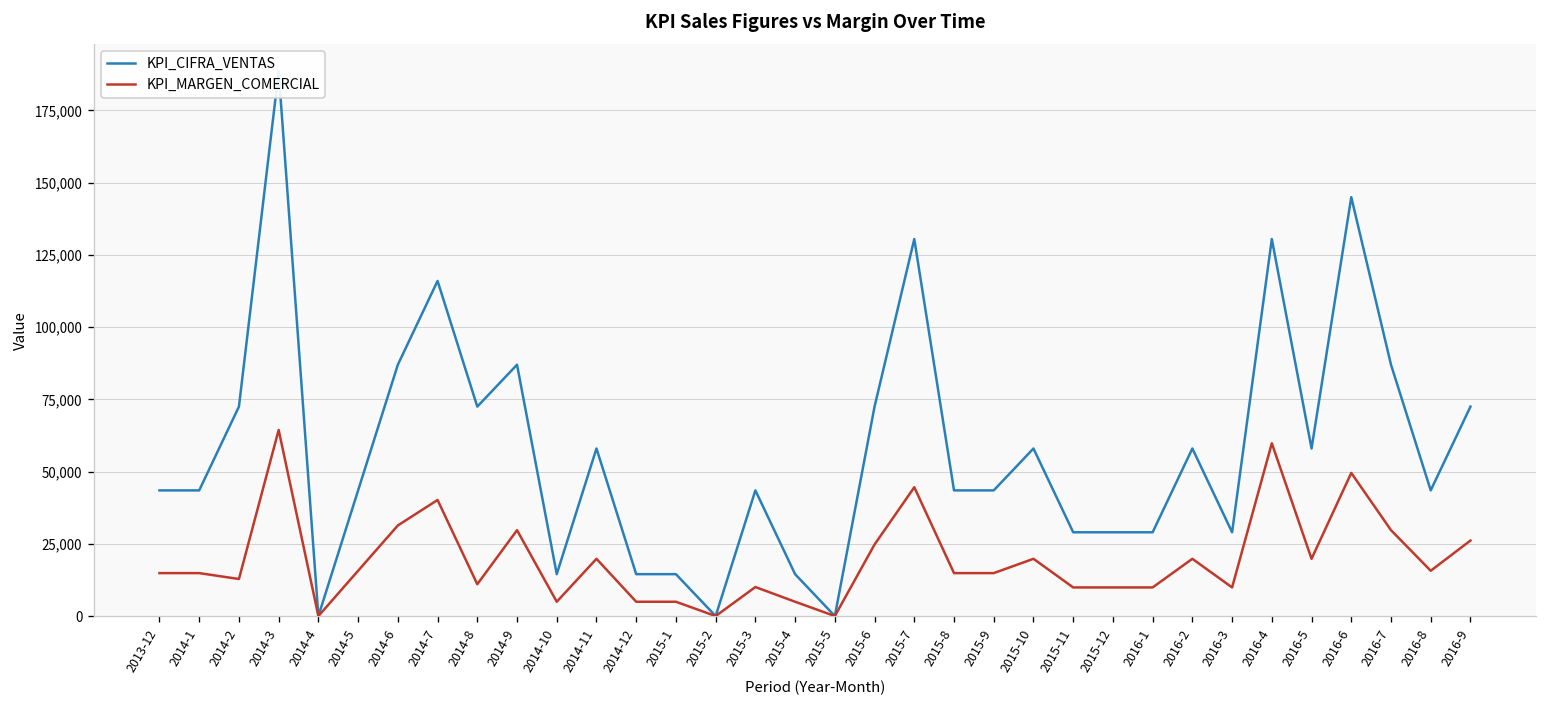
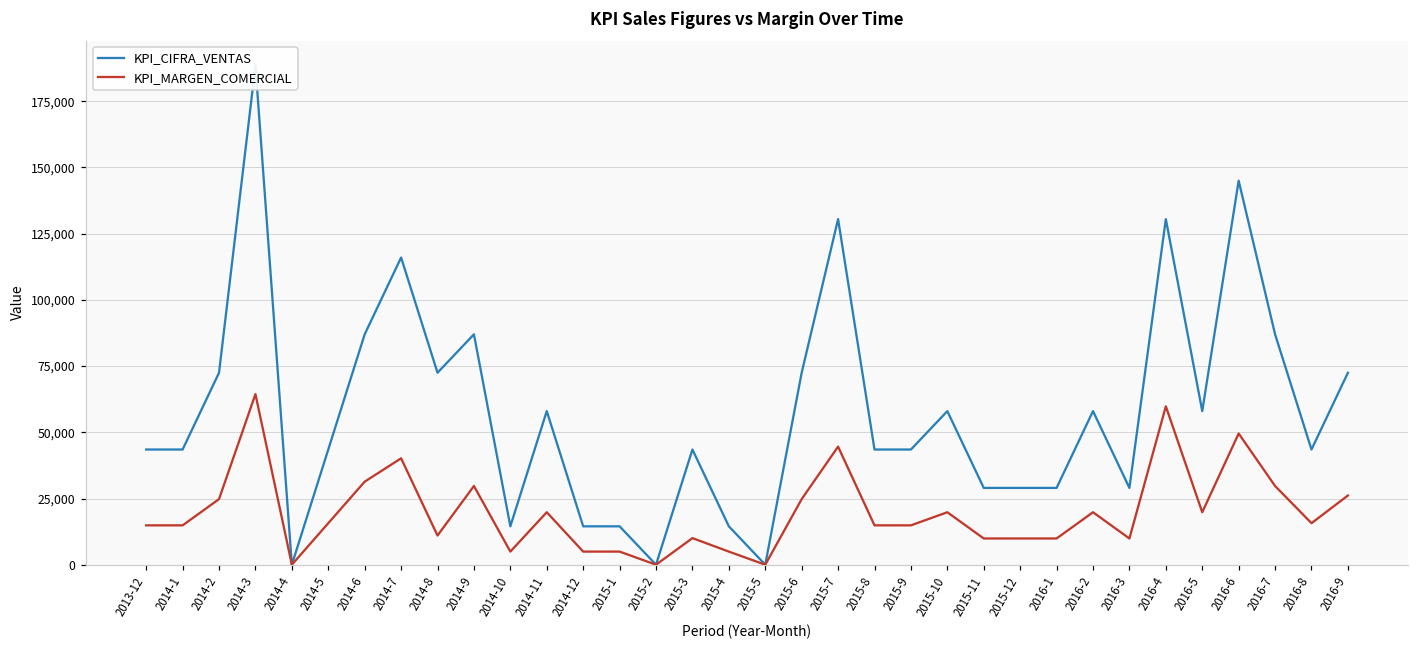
KPI_MARGEN_COMERCIAL, 2014-2: 13,000 -> 25,000
